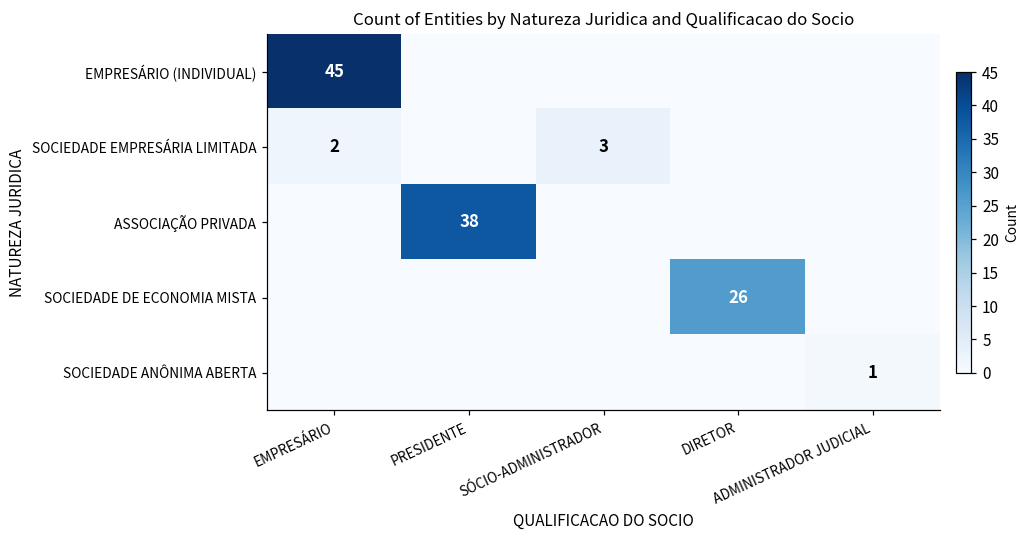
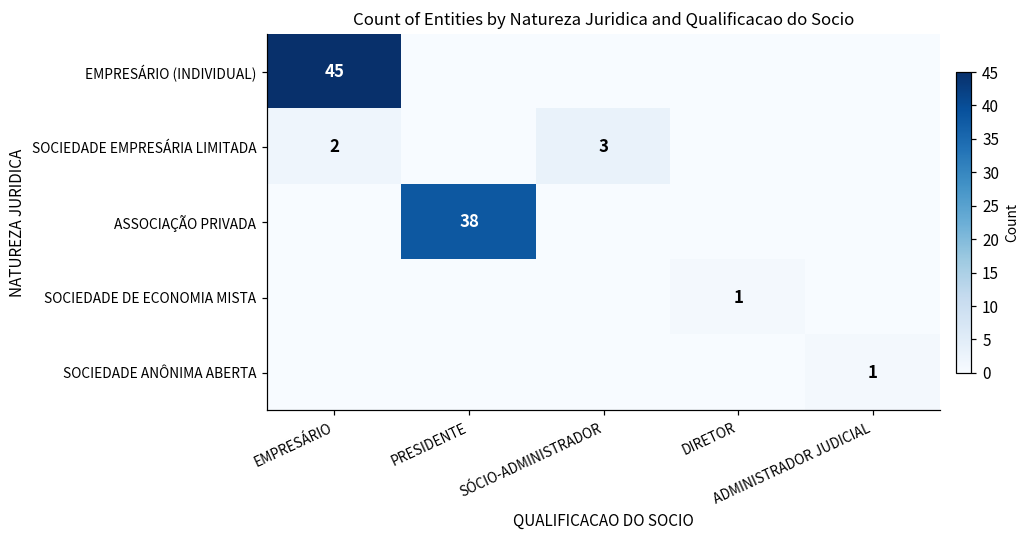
SOCIEDADE DE ECONOMIA MISTA, DIRETOR: 26 -> 1
